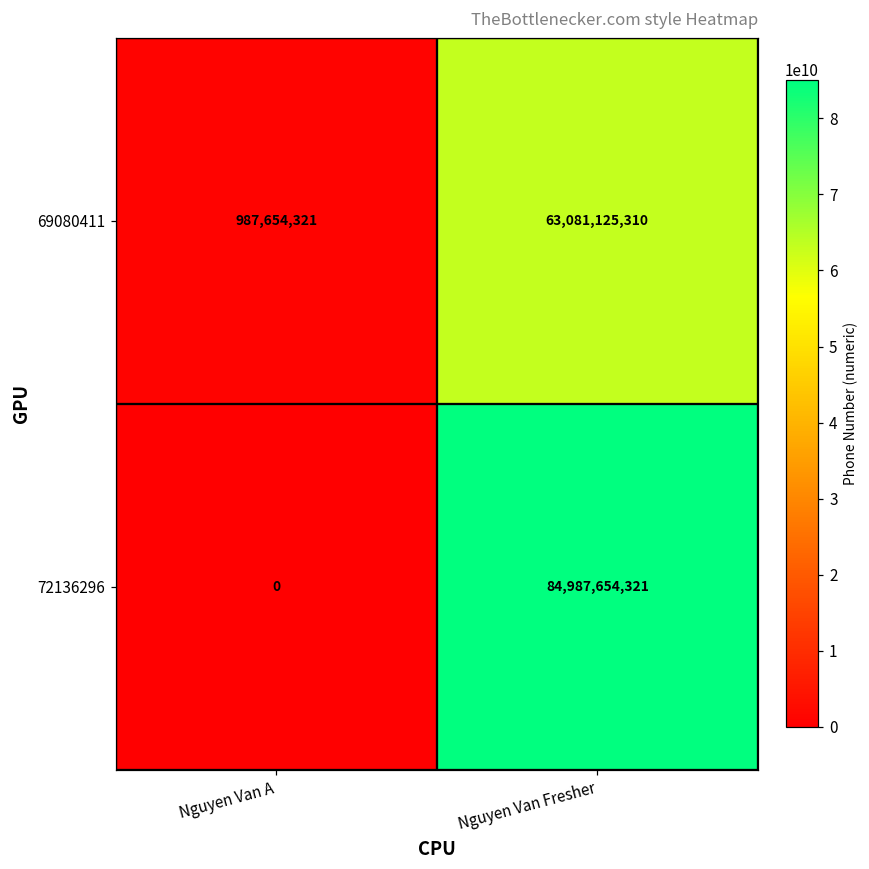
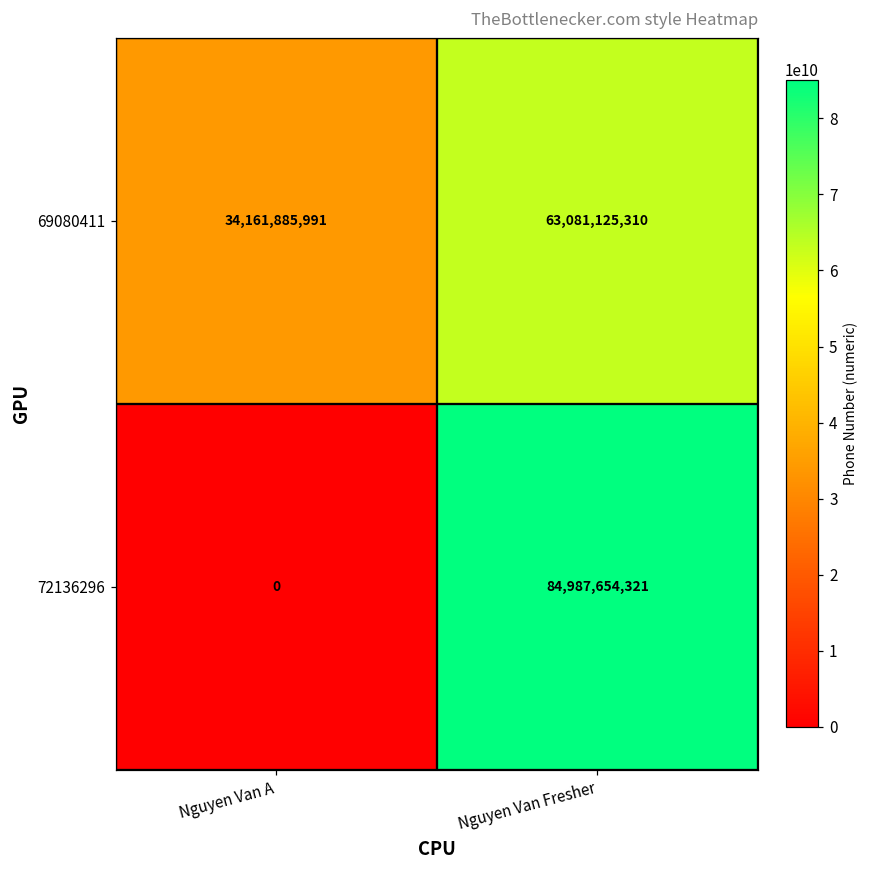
69080411, Nguyen Van A: 987,654,321 -> 34,161,885,991
